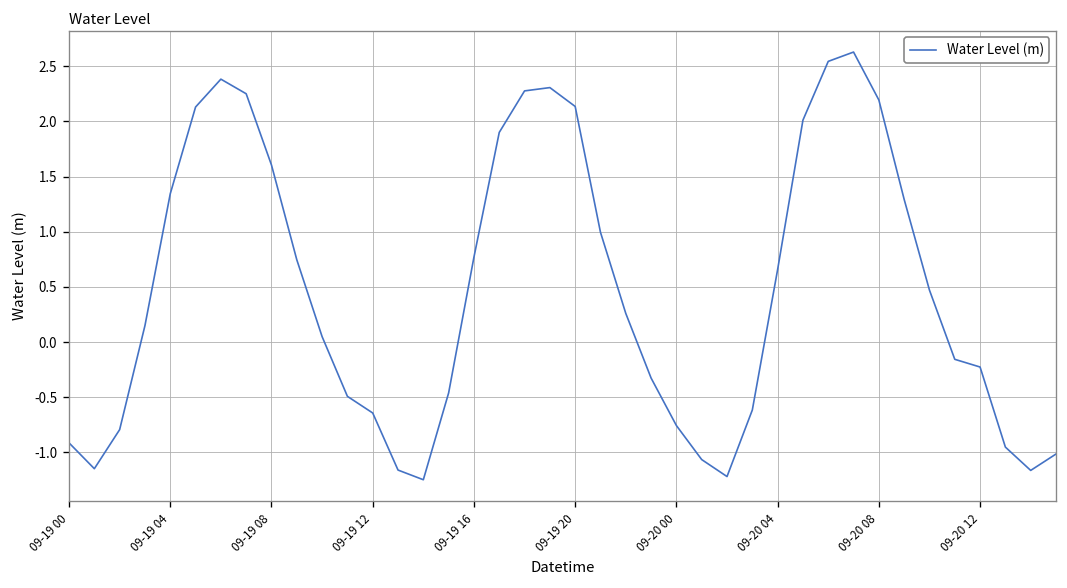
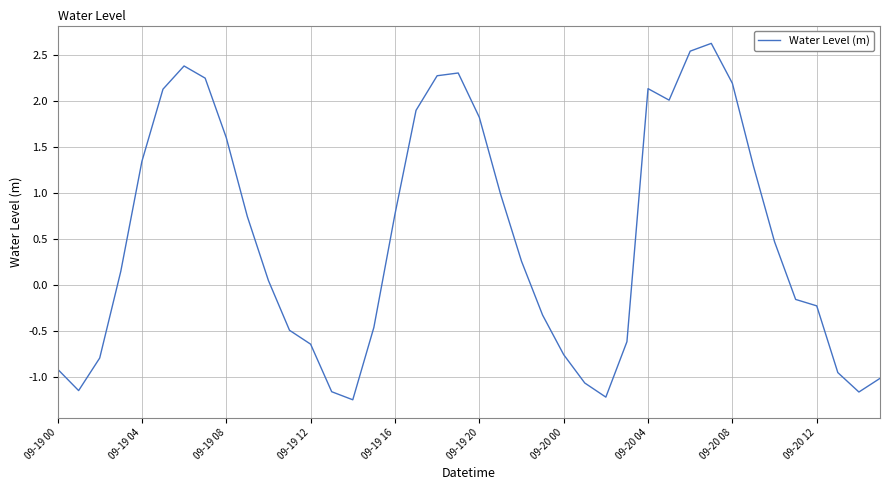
09-19 20: 2.1 -> 1.8
09-20 04: 0.7 -> 2.1
